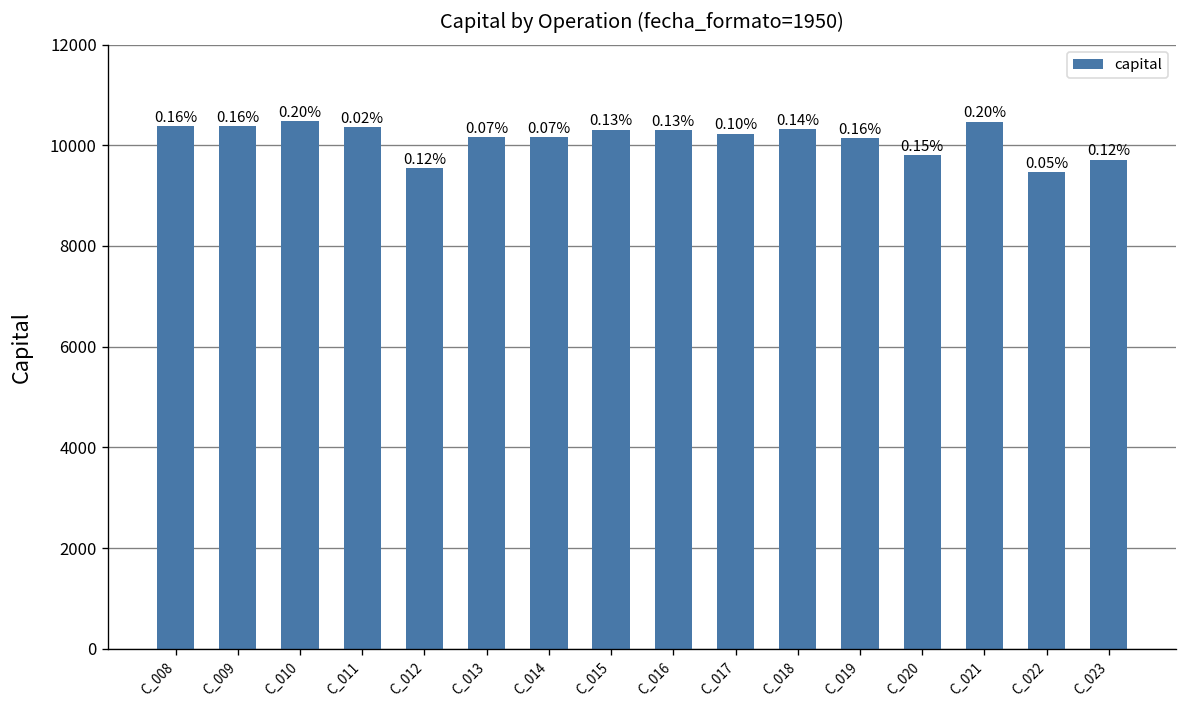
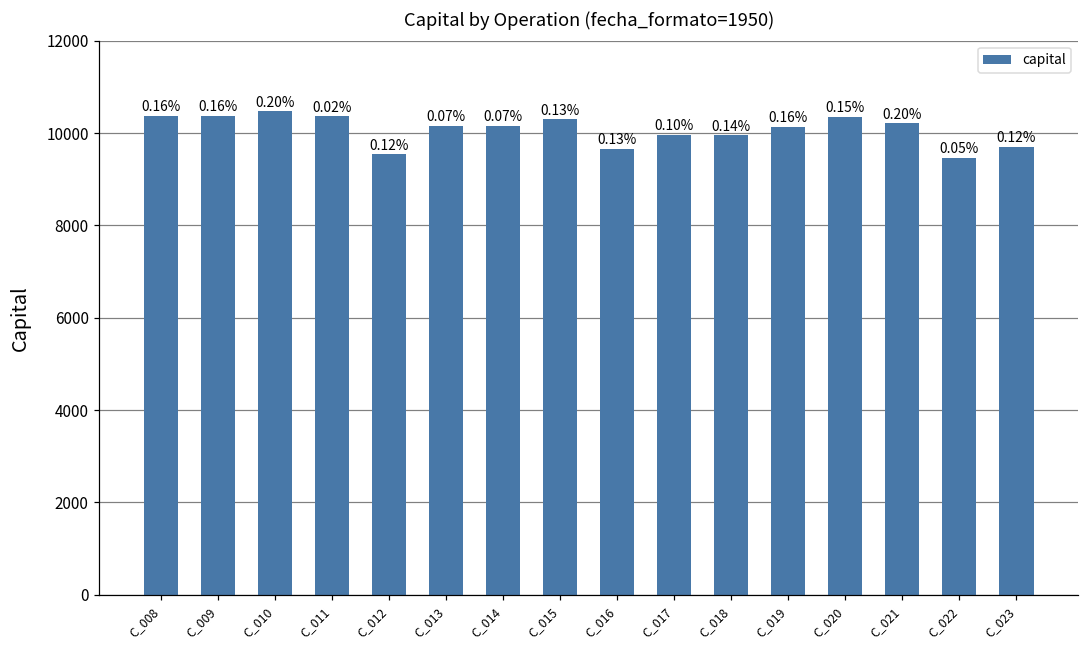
C_016: 10300 -> 9700
C_017: 10200 -> 10000
C_018: 10300 -> 10000
C_020: 9800 -> 10400
C_021: 10500 -> 10200
